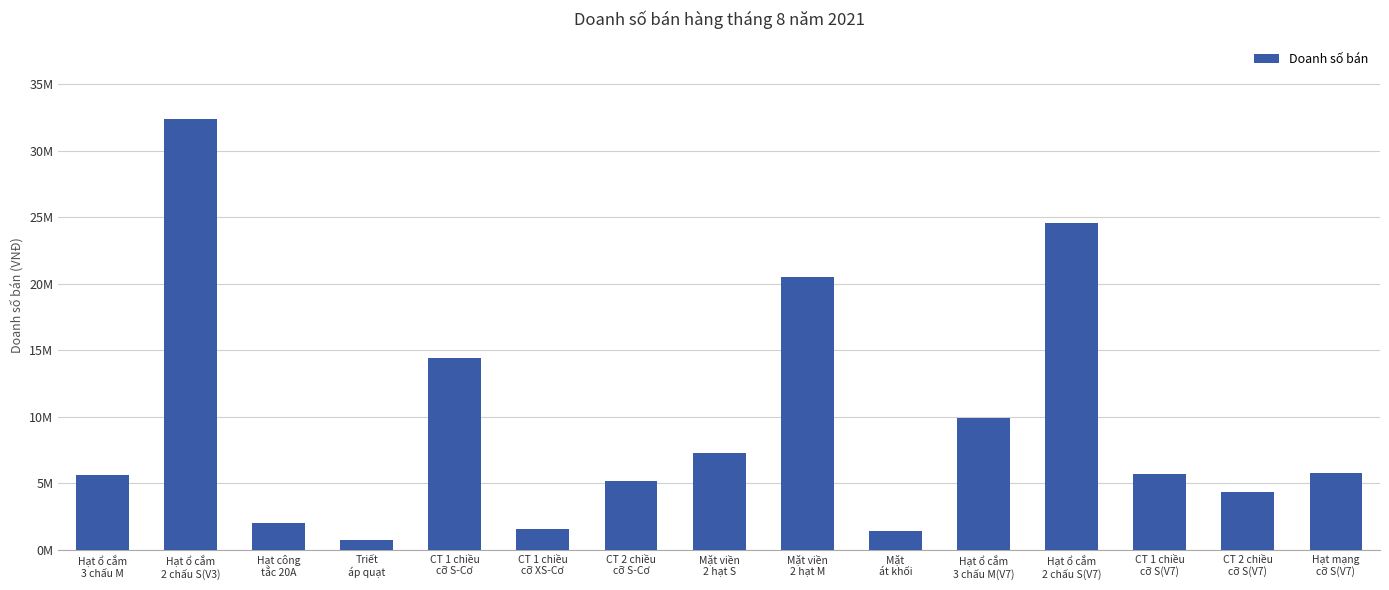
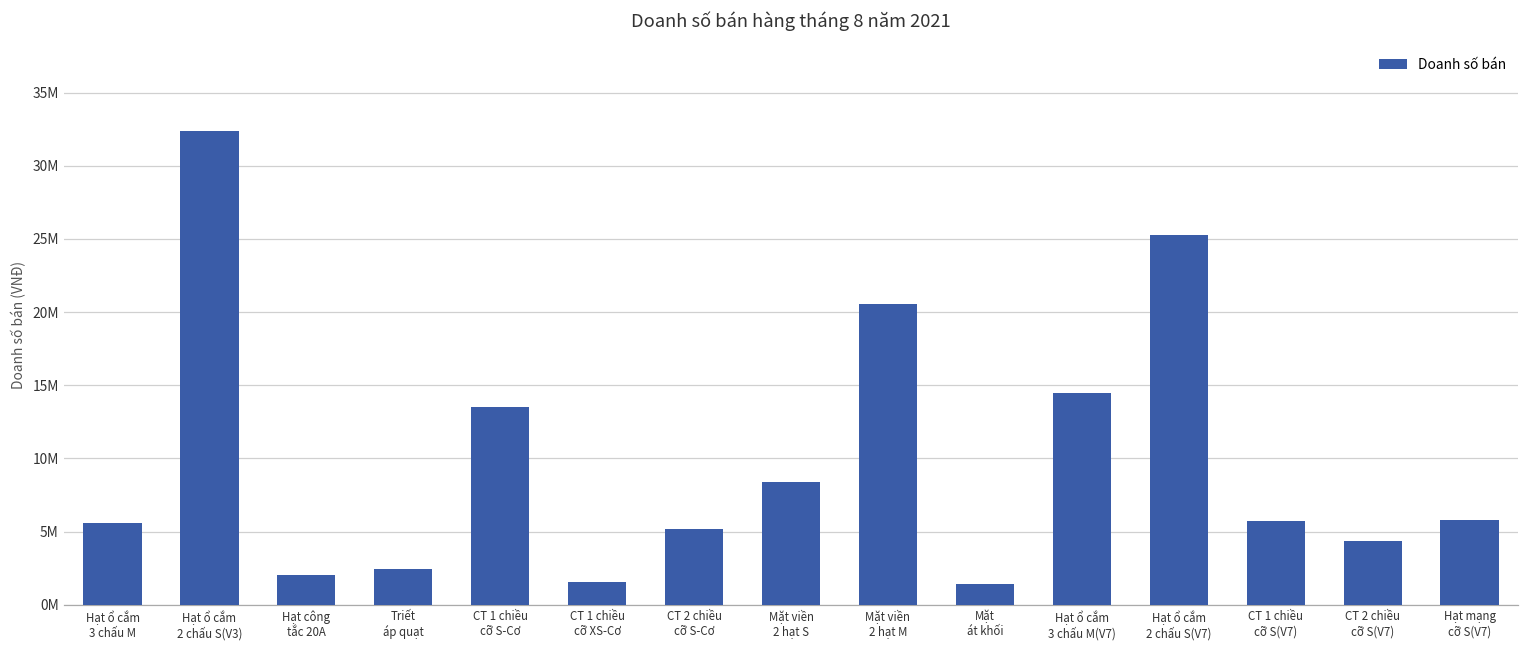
Triết áp quạt: 700000 -> 2500000
CT 1 chiều cỡ S-Cơ: 14400000 -> 13500000
Mặt viền 2 hạt S: 7300000 -> 8400000
Hạt ổ cắm 3 chấu M(V7): 9900000 -> 14500000
Hạt ổ cắm 2 chấu S(V7): 24600000 -> 25300000
